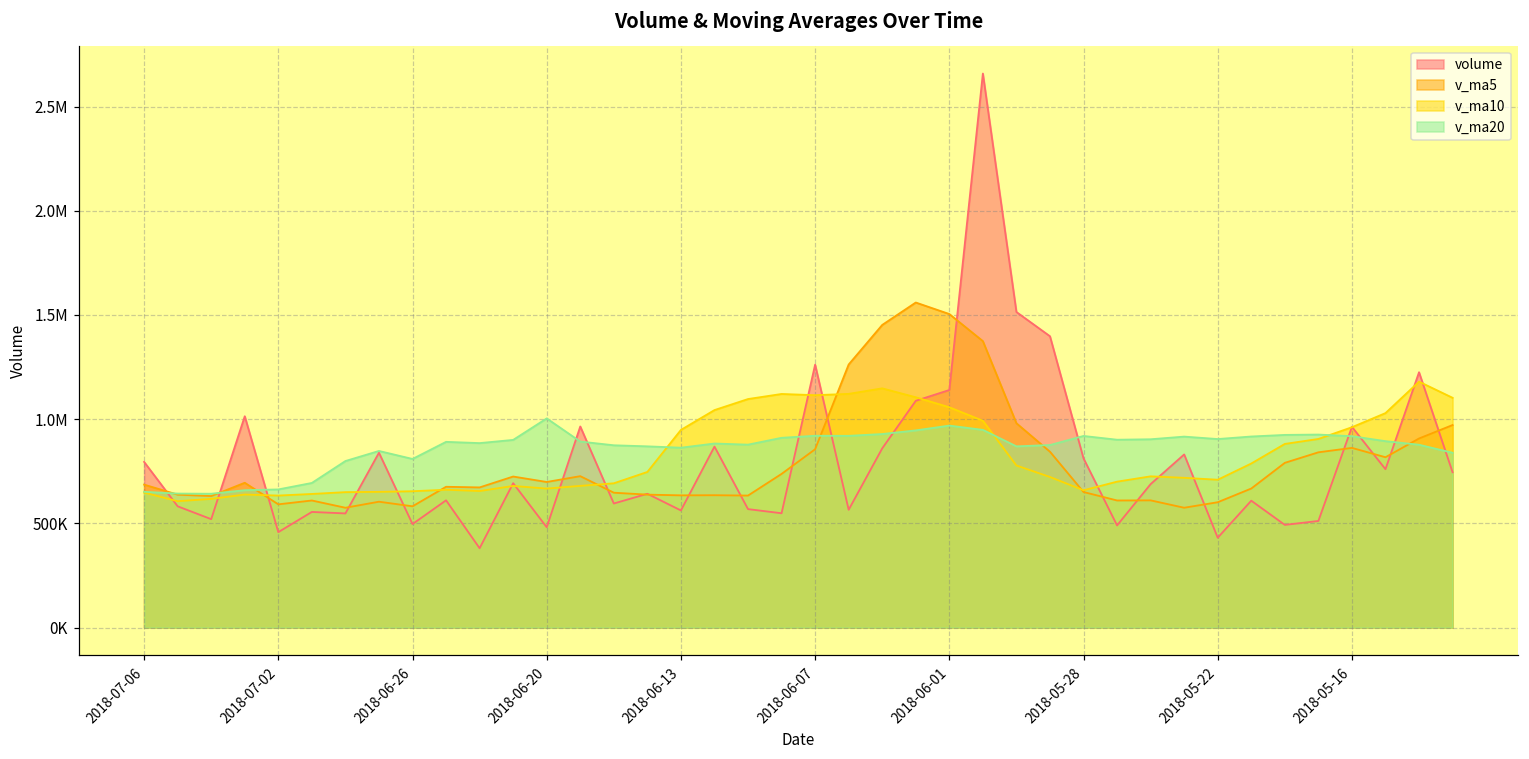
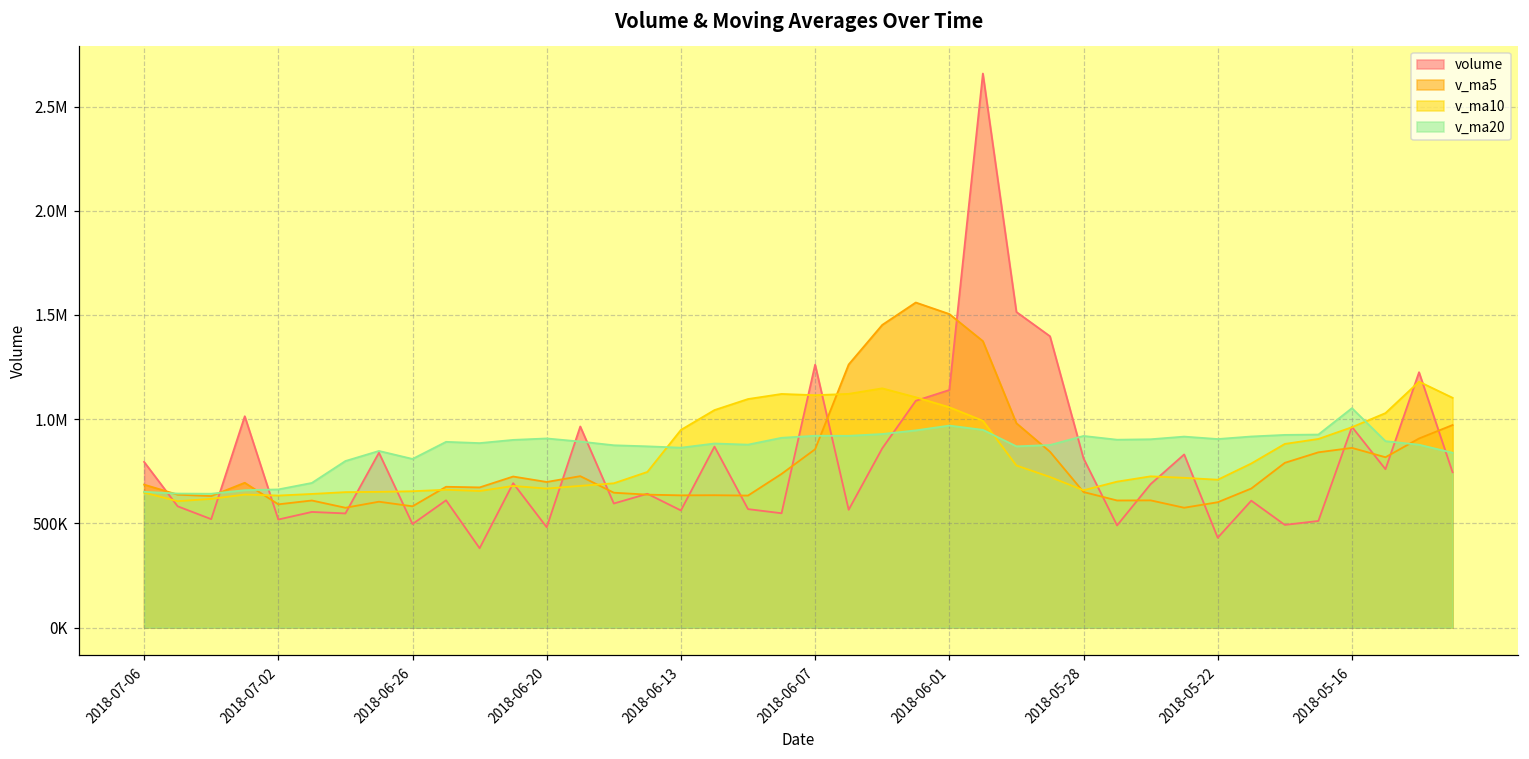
volume, 2018-07-02: 460000 -> 520000
v_ma20, 2018-06-20: 1000000 -> 910000
v_ma20, 2018-05-16: 920000 -> 1050000
